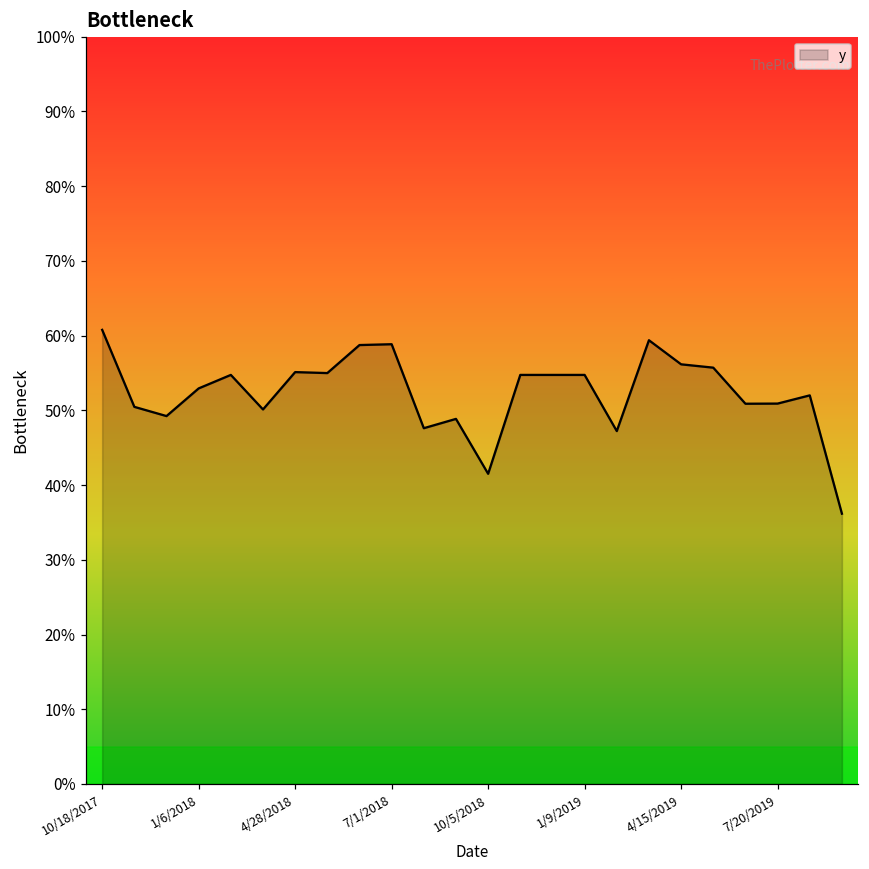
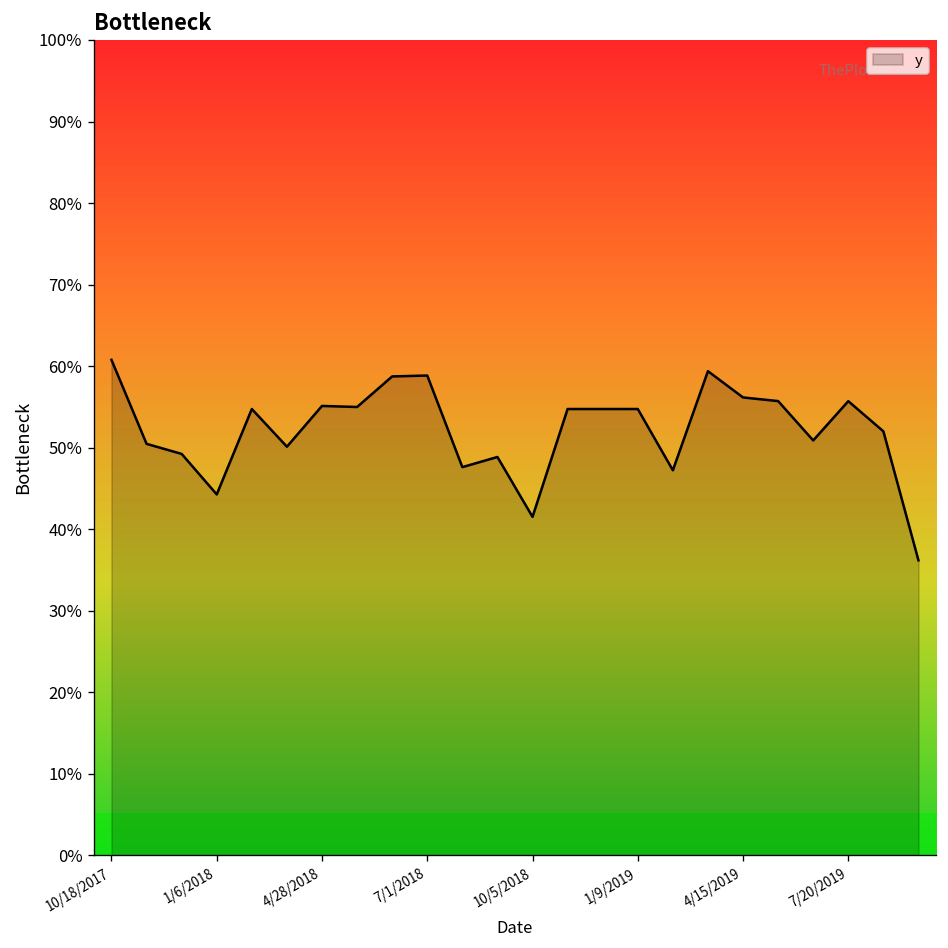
1/6/2018: 53% -> 44%
7/20/2019: 51% -> 56%
